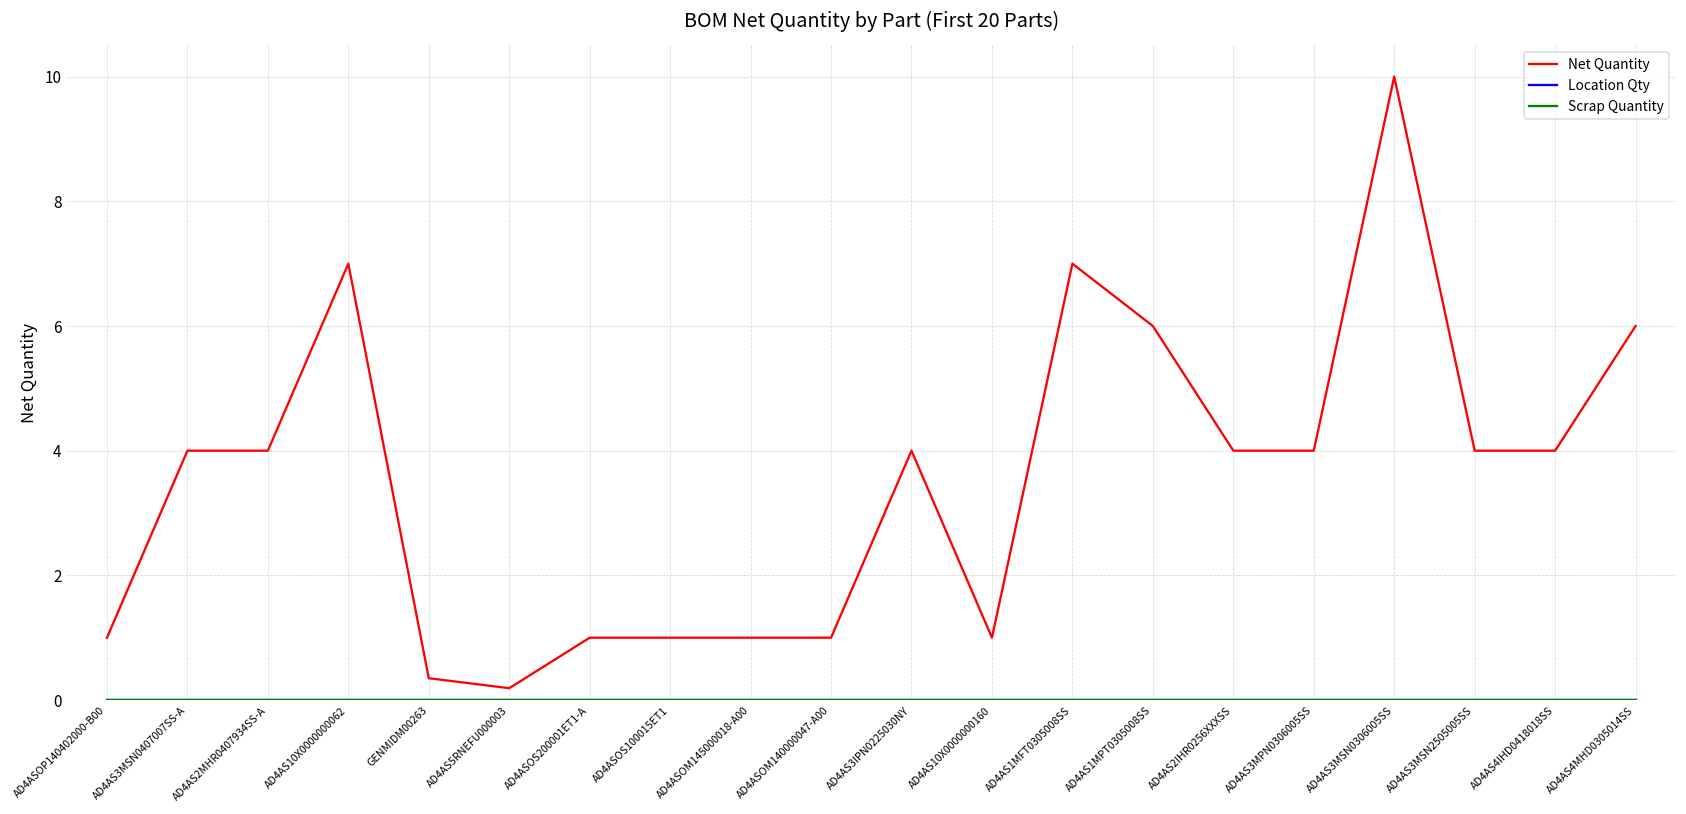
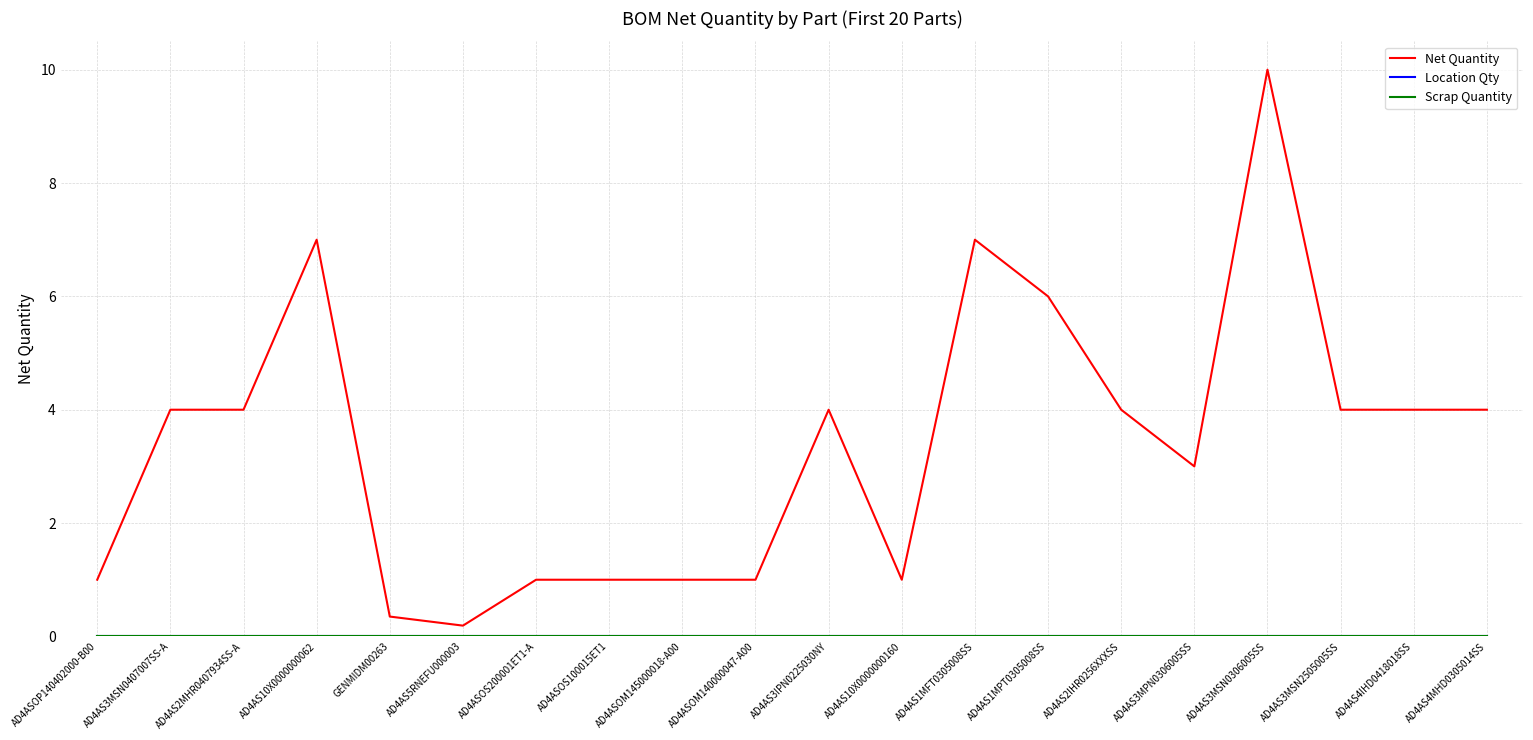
Net Quantity, AD4AS3MPN0306005SS: 4 -> 3
Net Quantity, AD4AS4MHD0305014SS: 6 -> 4
